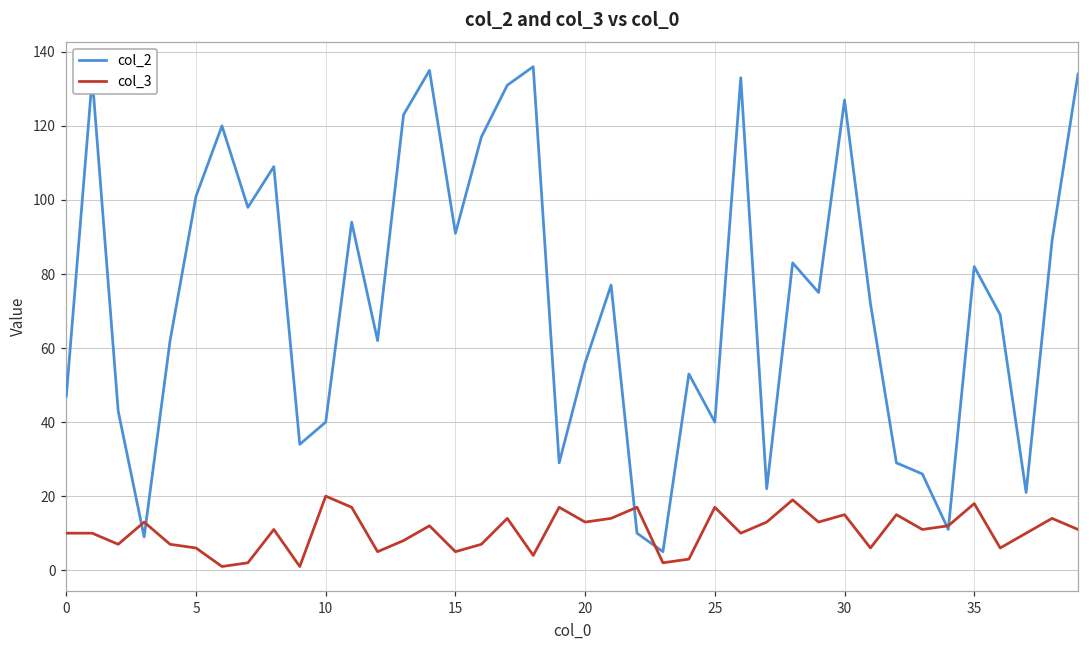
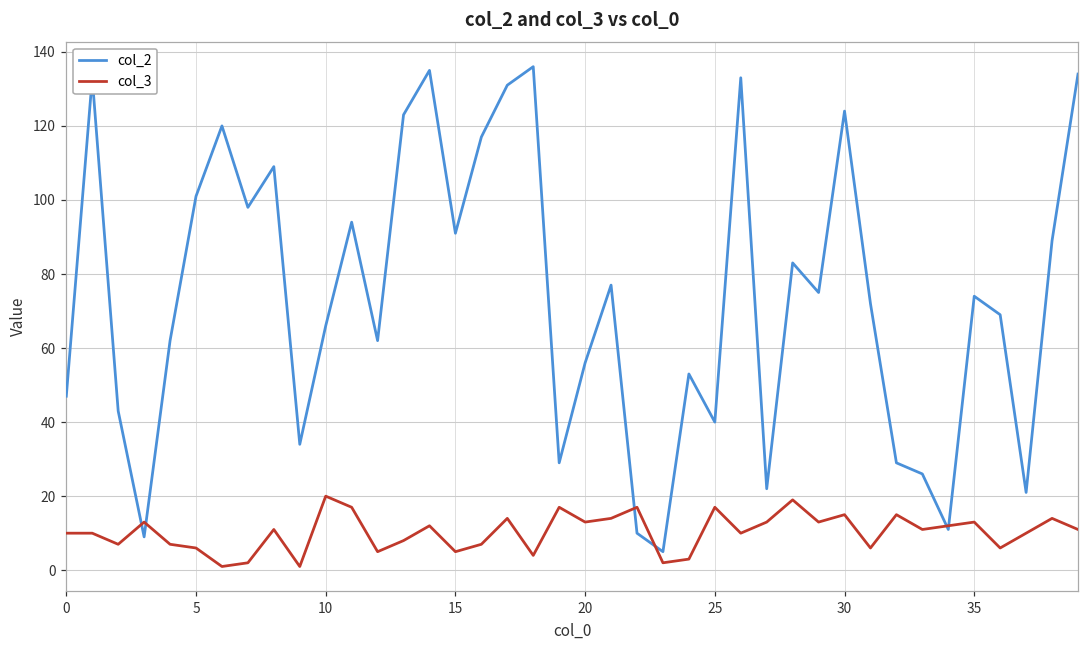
col_2, 10: 40 -> 66
col_2, 30: 127 -> 124
col_2, 35: 82 -> 74
col_3, 35: 18 -> 13
